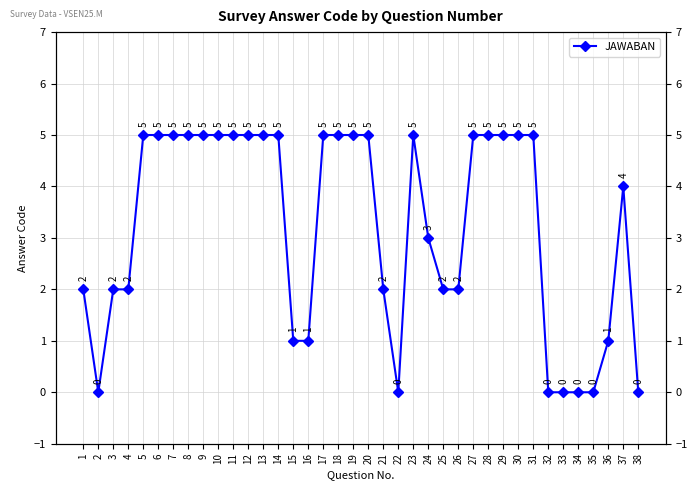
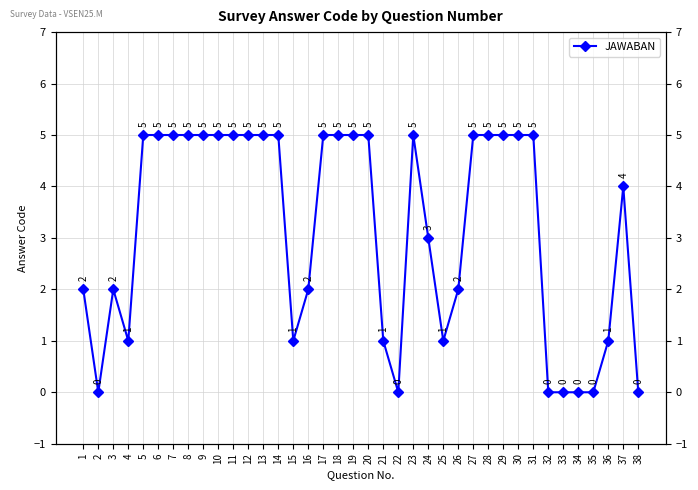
4: 2 -> 1
16: 1 -> 2
21: 2 -> 1
25: 2 -> 1
